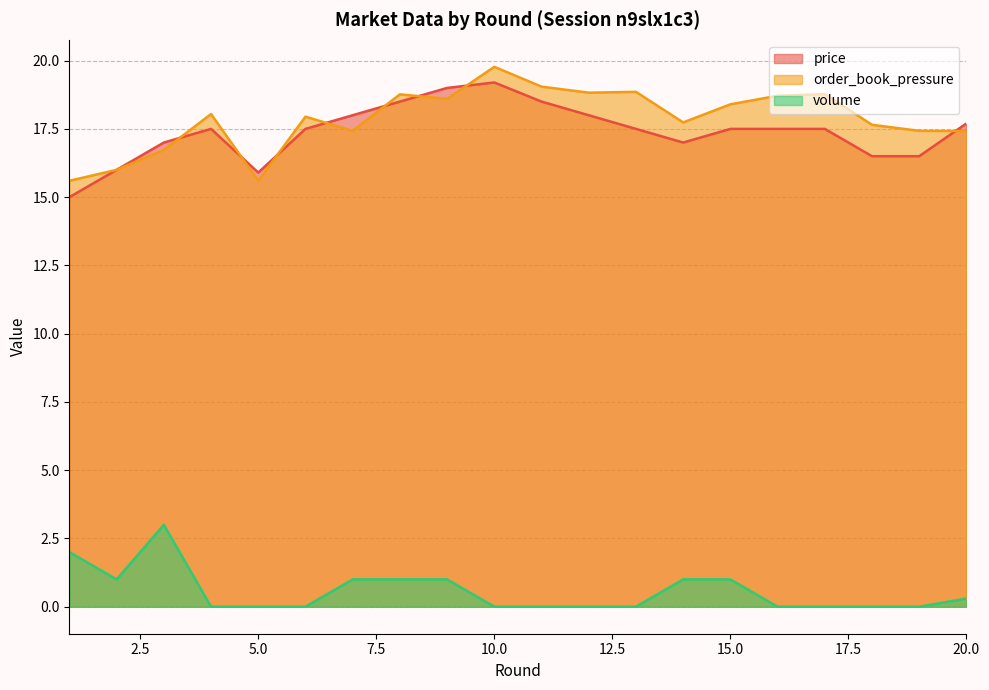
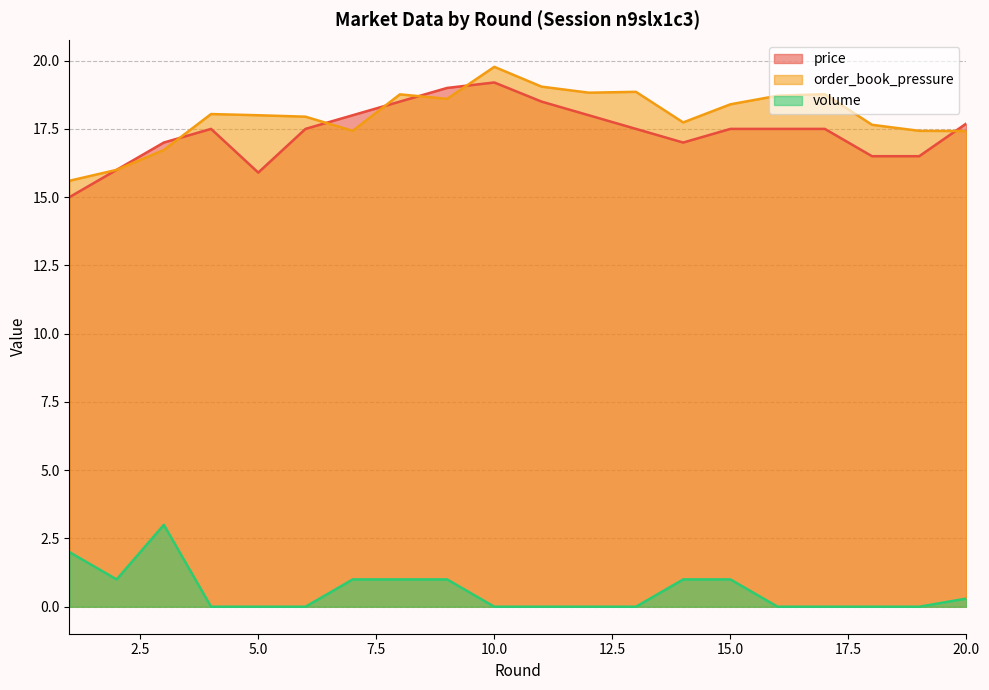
order_book_pressure, 5.0: 15.6 -> 18.0
